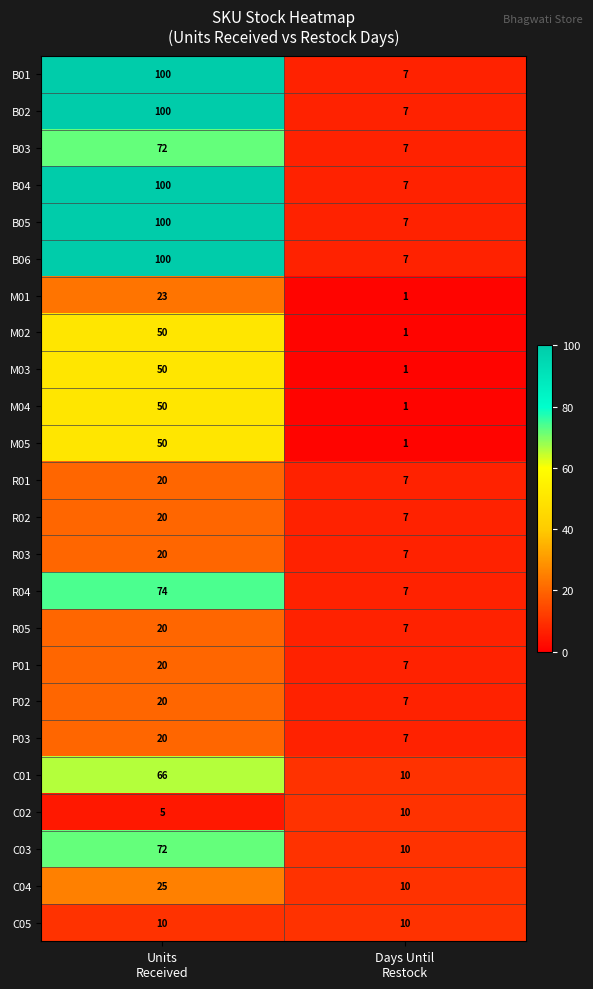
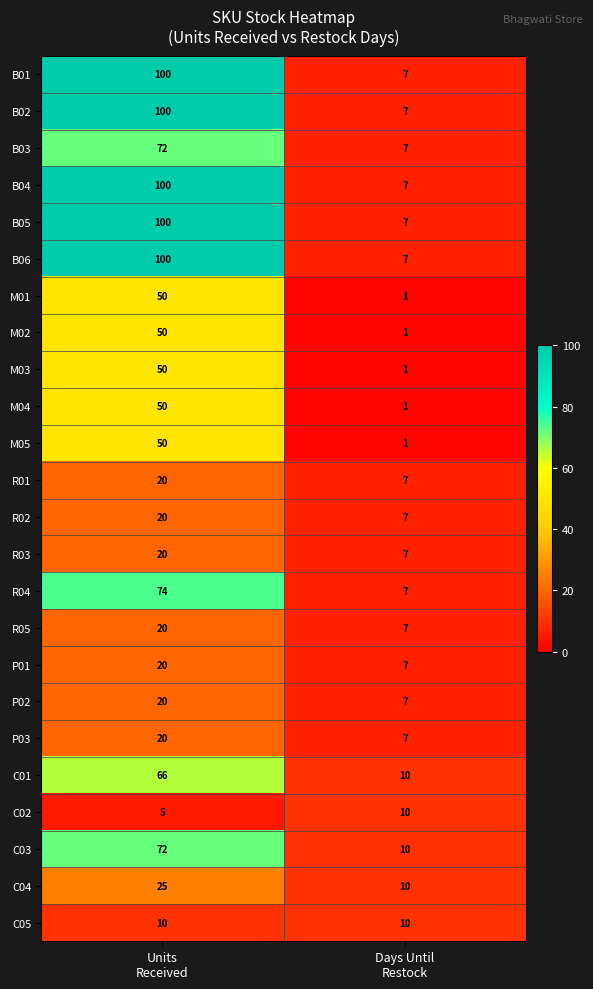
M01, Units Received: 23 -> 50
